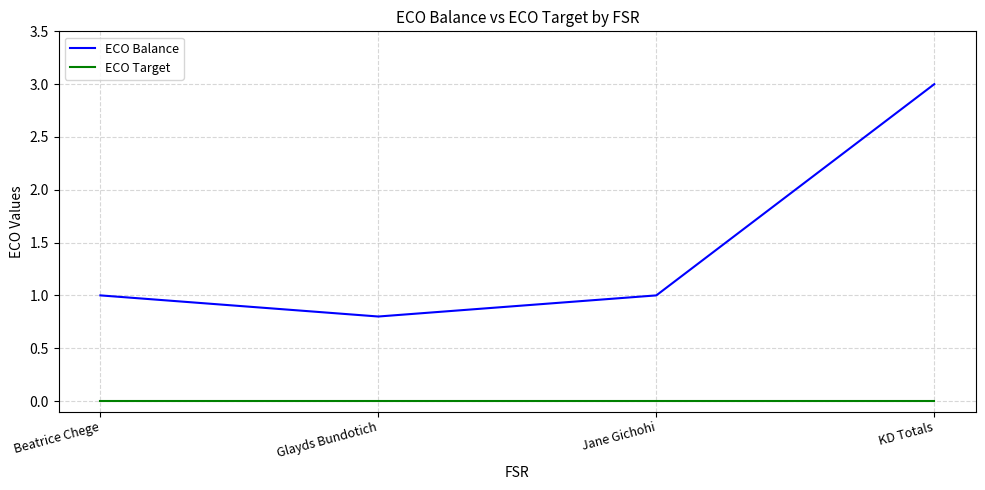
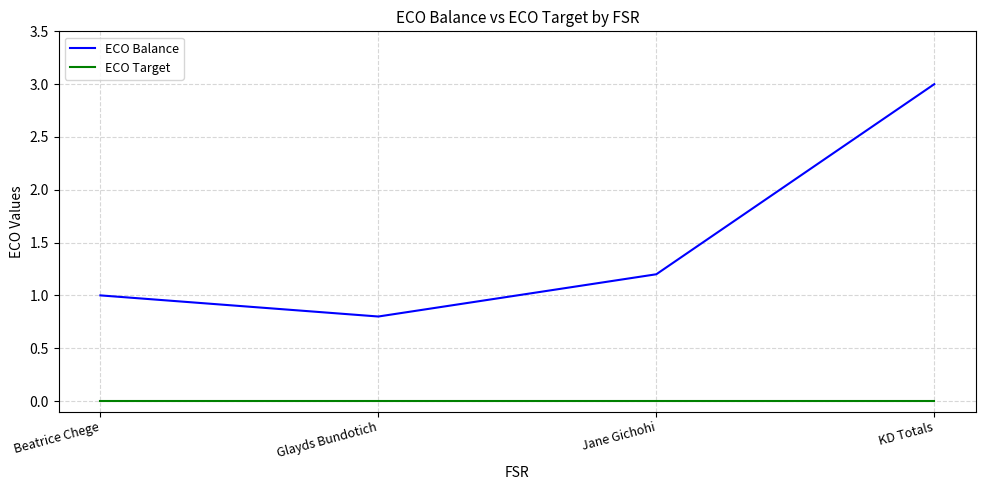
ECO Balance, Jane Gichohi: 1.0 -> 1.2
